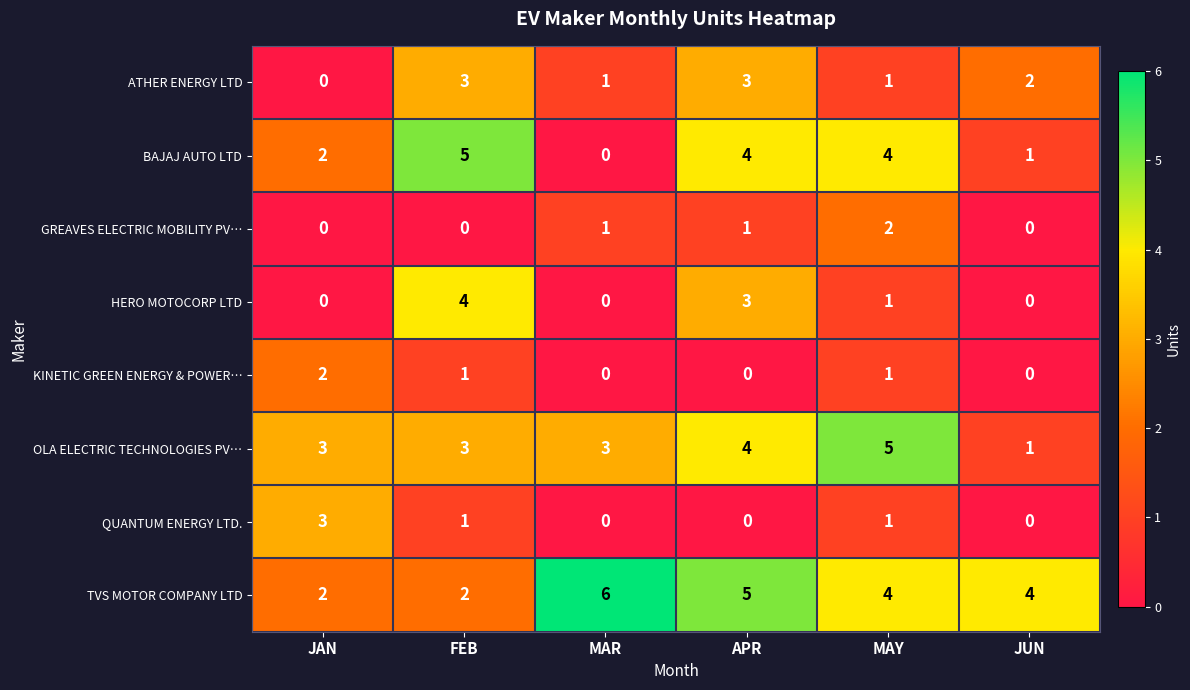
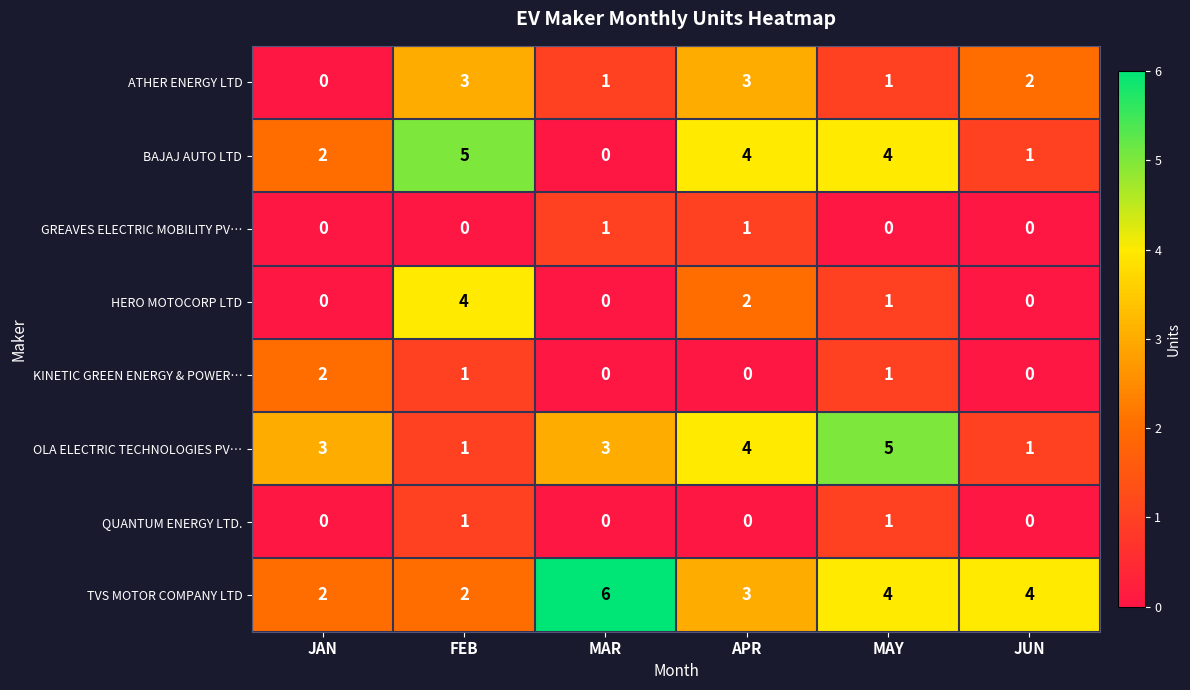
GREAVES ELECTRIC MOBILITY PV…, MAY: 2 -> 0
HERO MOTOCORP LTD, APR: 3 -> 2
OLA ELECTRIC TECHNOLOGIES PV…, FEB: 3 -> 1
QUANTUM ENERGY LTD., JAN: 3 -> 0
TVS MOTOR COMPANY LTD, APR: 5 -> 3
